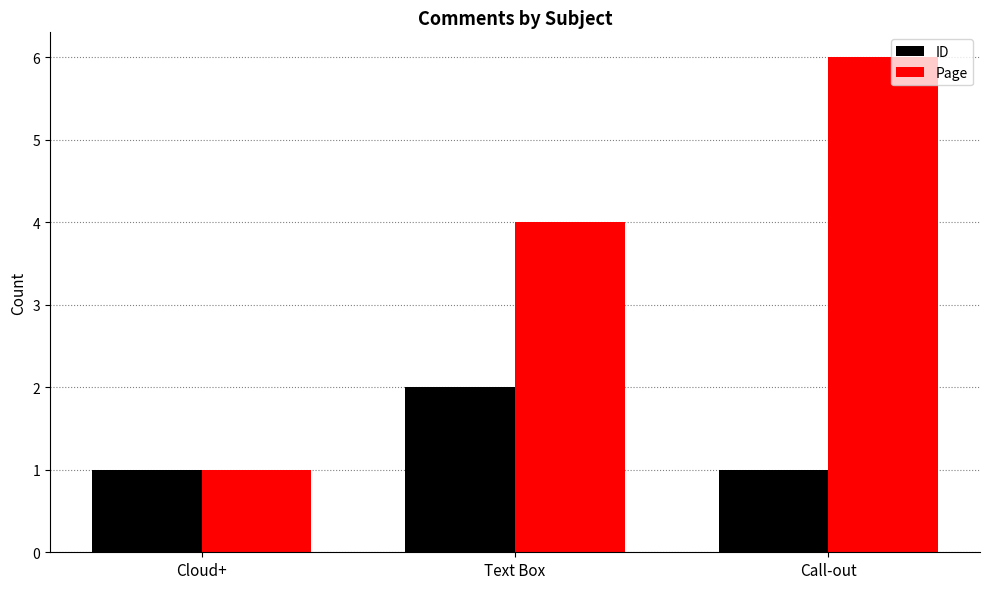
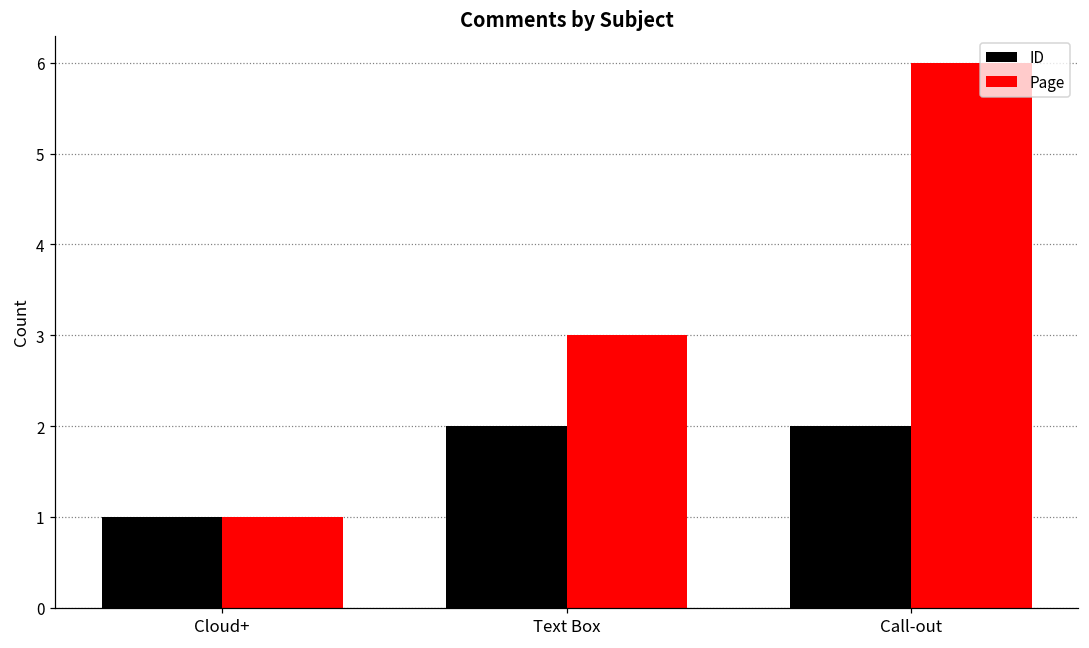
Page, Text Box: 4 -> 3
ID, Call-out: 1 -> 2
